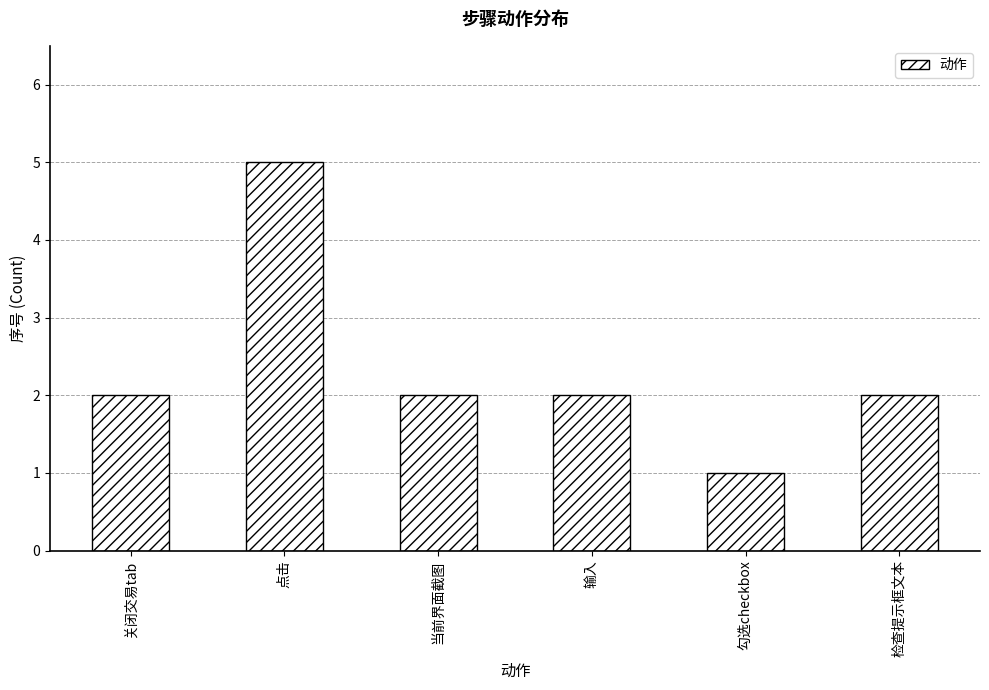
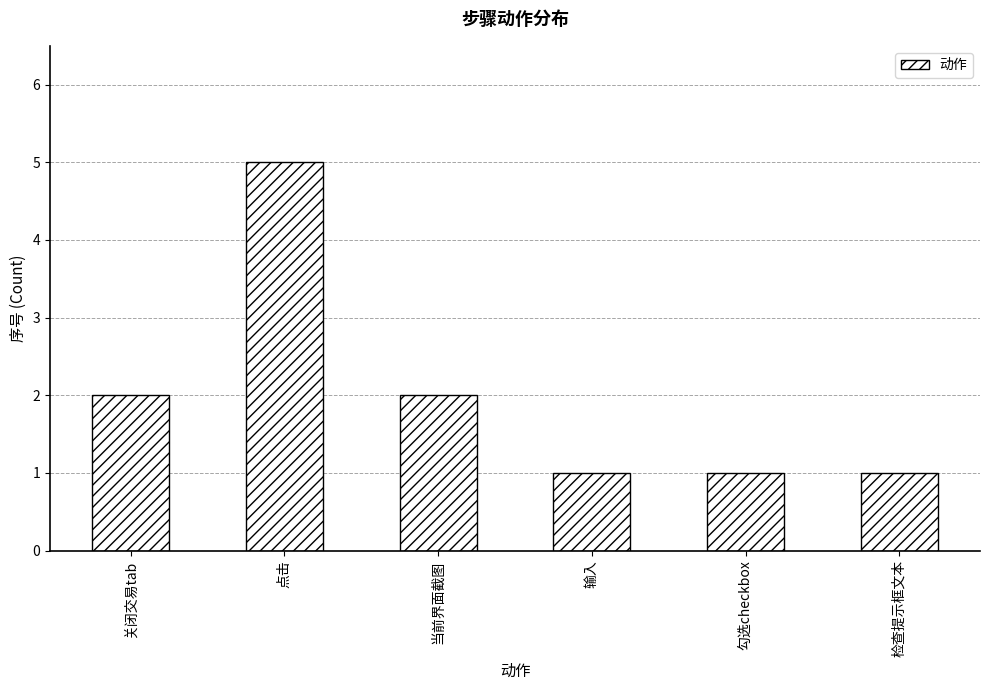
输入: 2 -> 1
检查提示框文本: 2 -> 1
